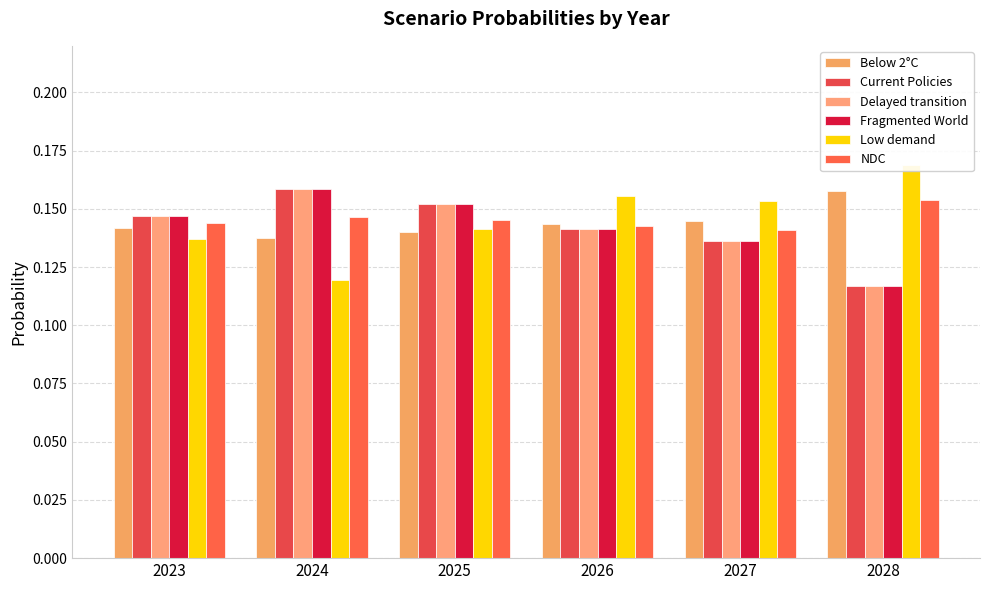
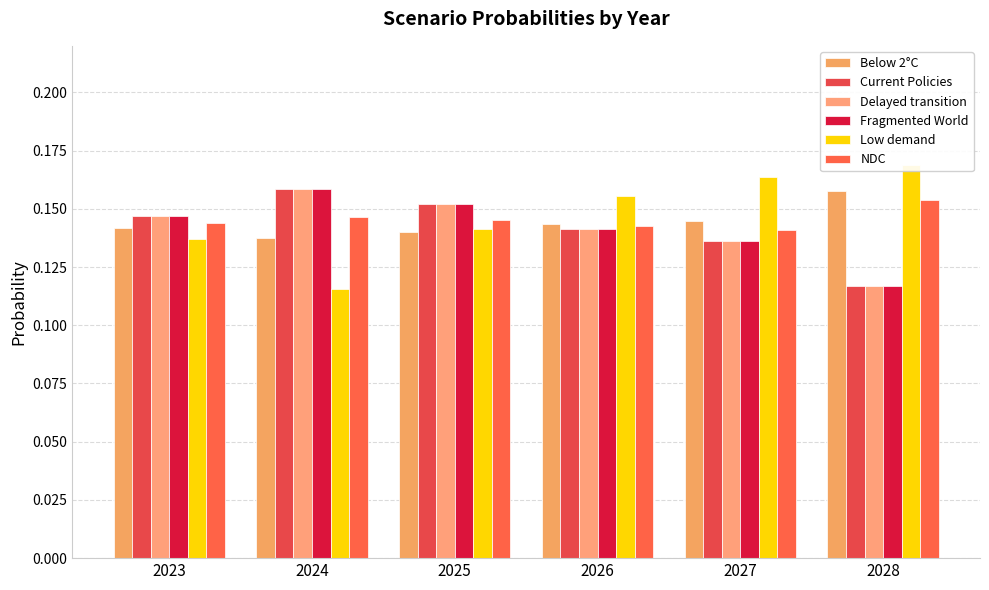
Low demand, 2024: 0.120 -> 0.115
Low demand, 2027: 0.153 -> 0.163
